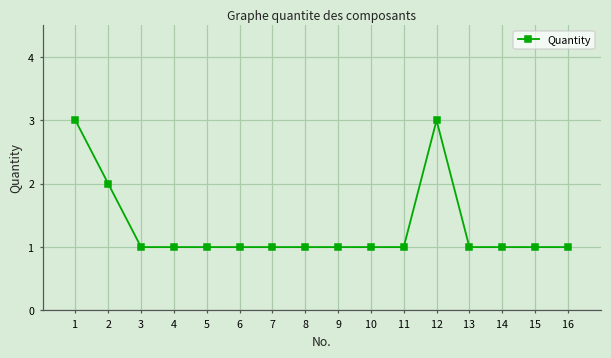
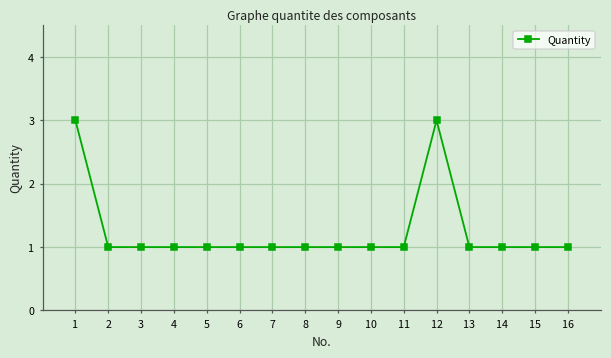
2: 2 -> 1
